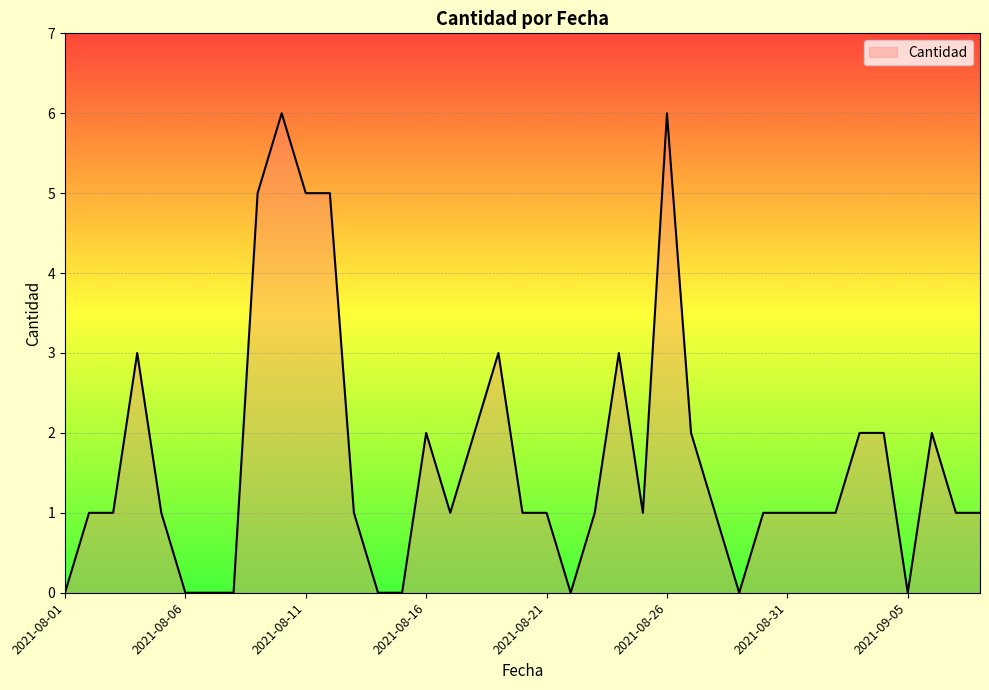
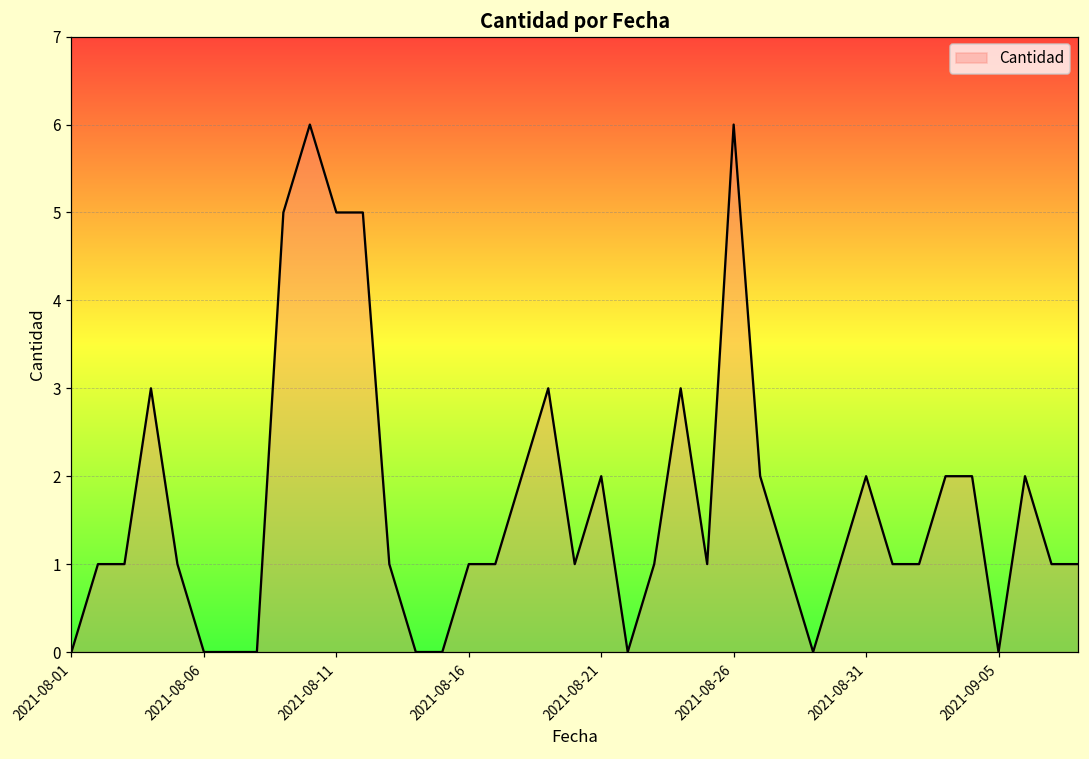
2021-08-16: 2 -> 1
2021-08-21: 1 -> 2
2021-08-31: 1 -> 2
